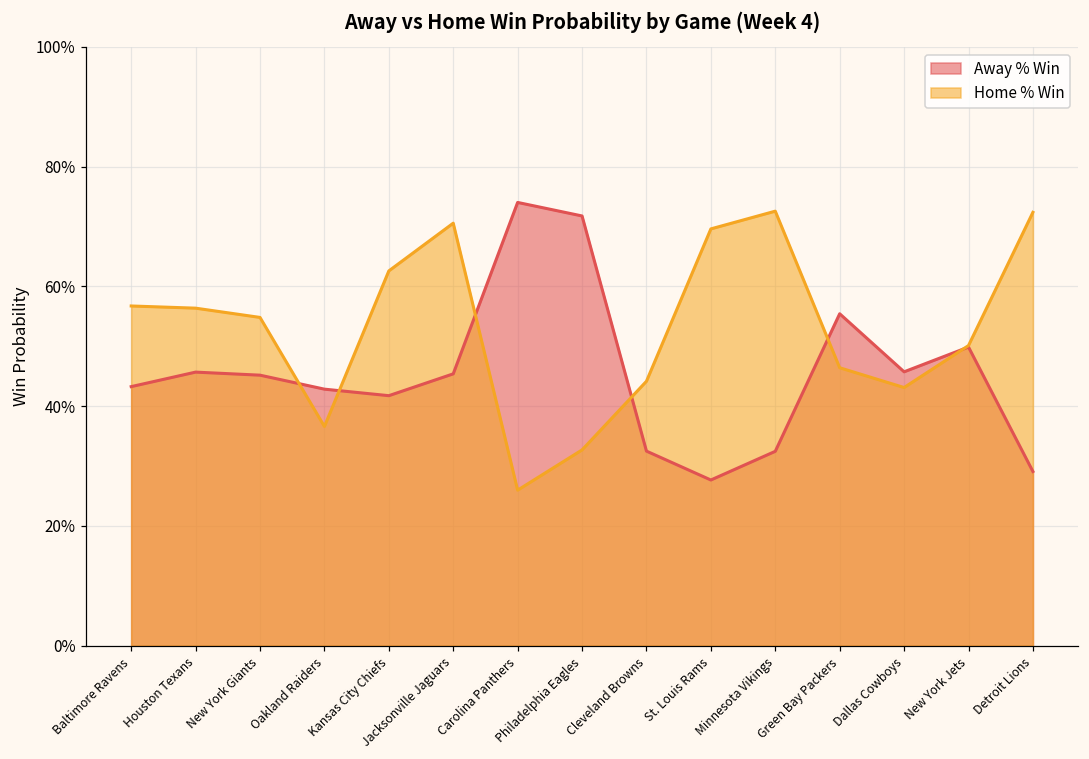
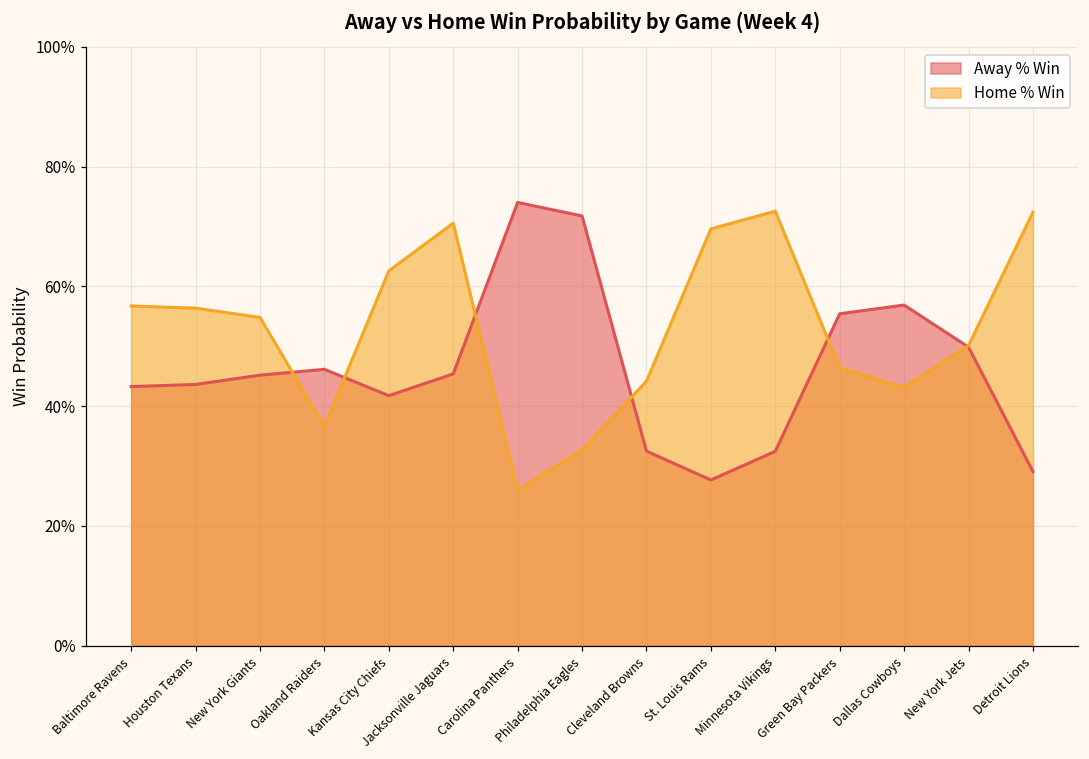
Away % Win, Houston Texans: 46% -> 44%
Away % Win, Oakland Raiders: 43% -> 46%
Away % Win, Dallas Cowboys: 46% -> 57%
